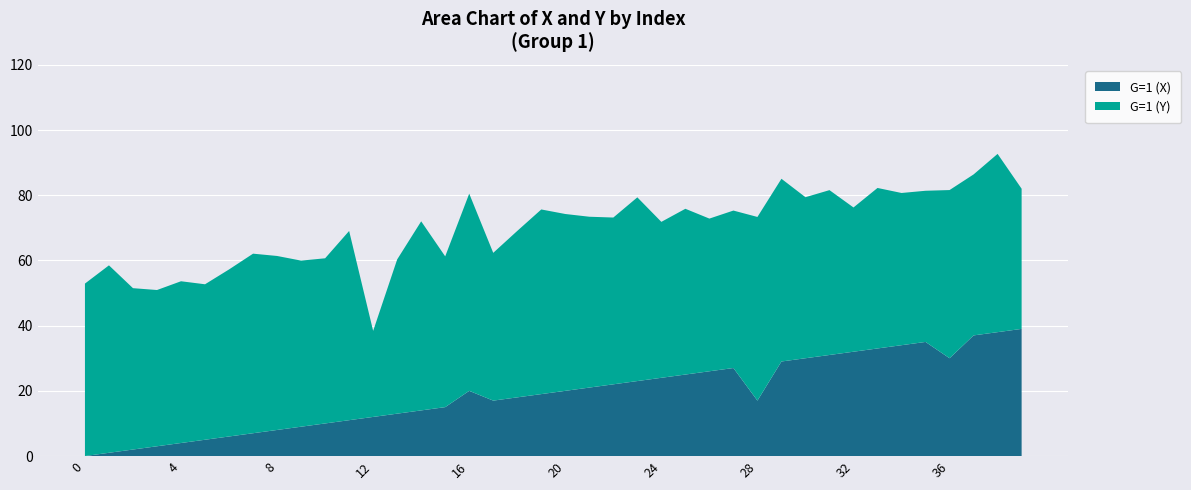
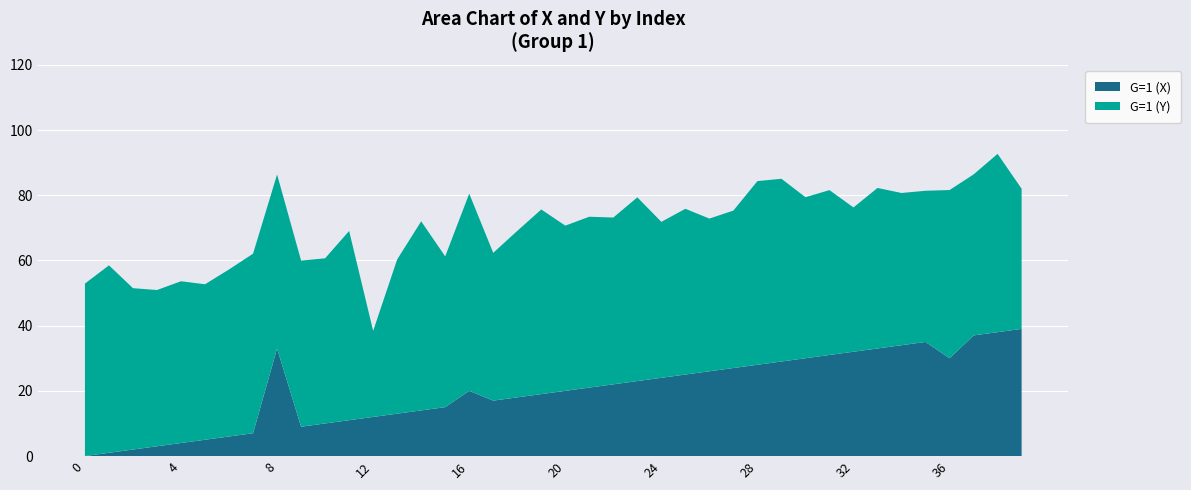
G=1 (X), 8: 8 -> 33
G=1 (Y), 20: 54 -> 51
G=1 (X), 28: 17 -> 28
